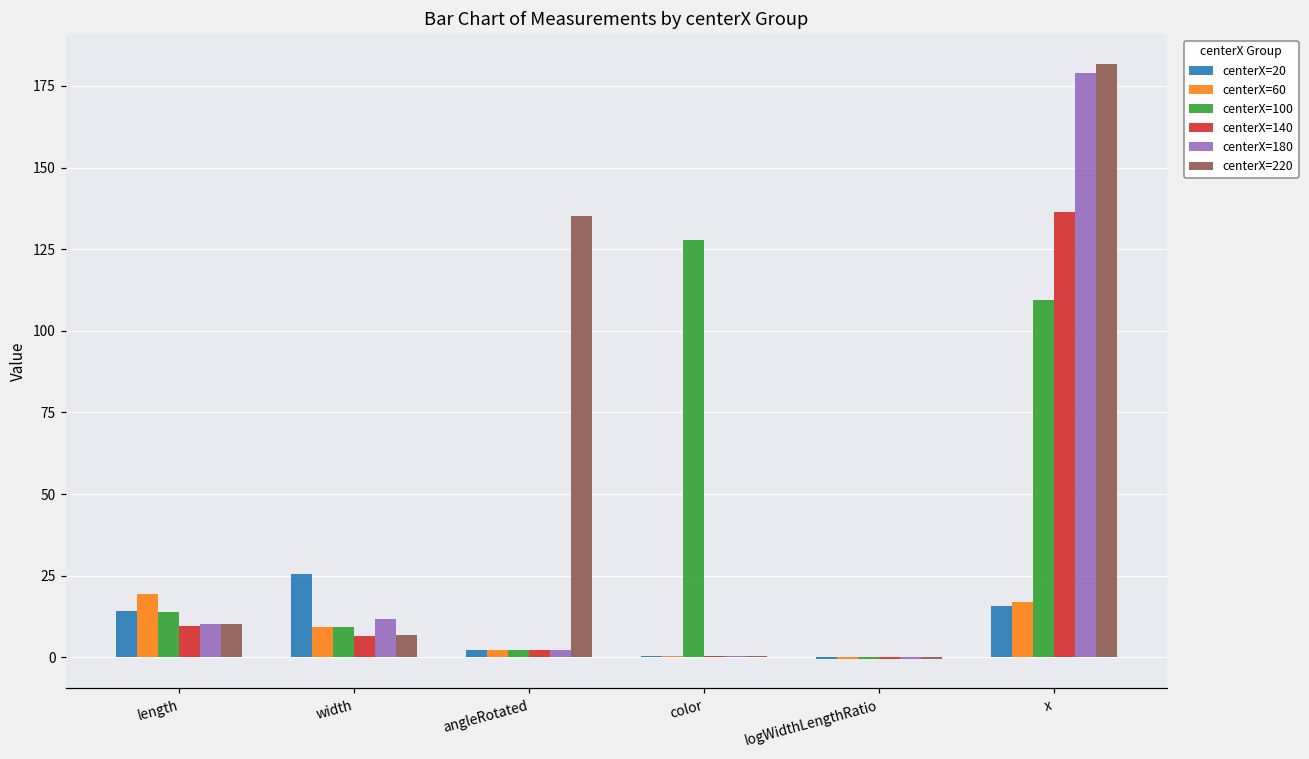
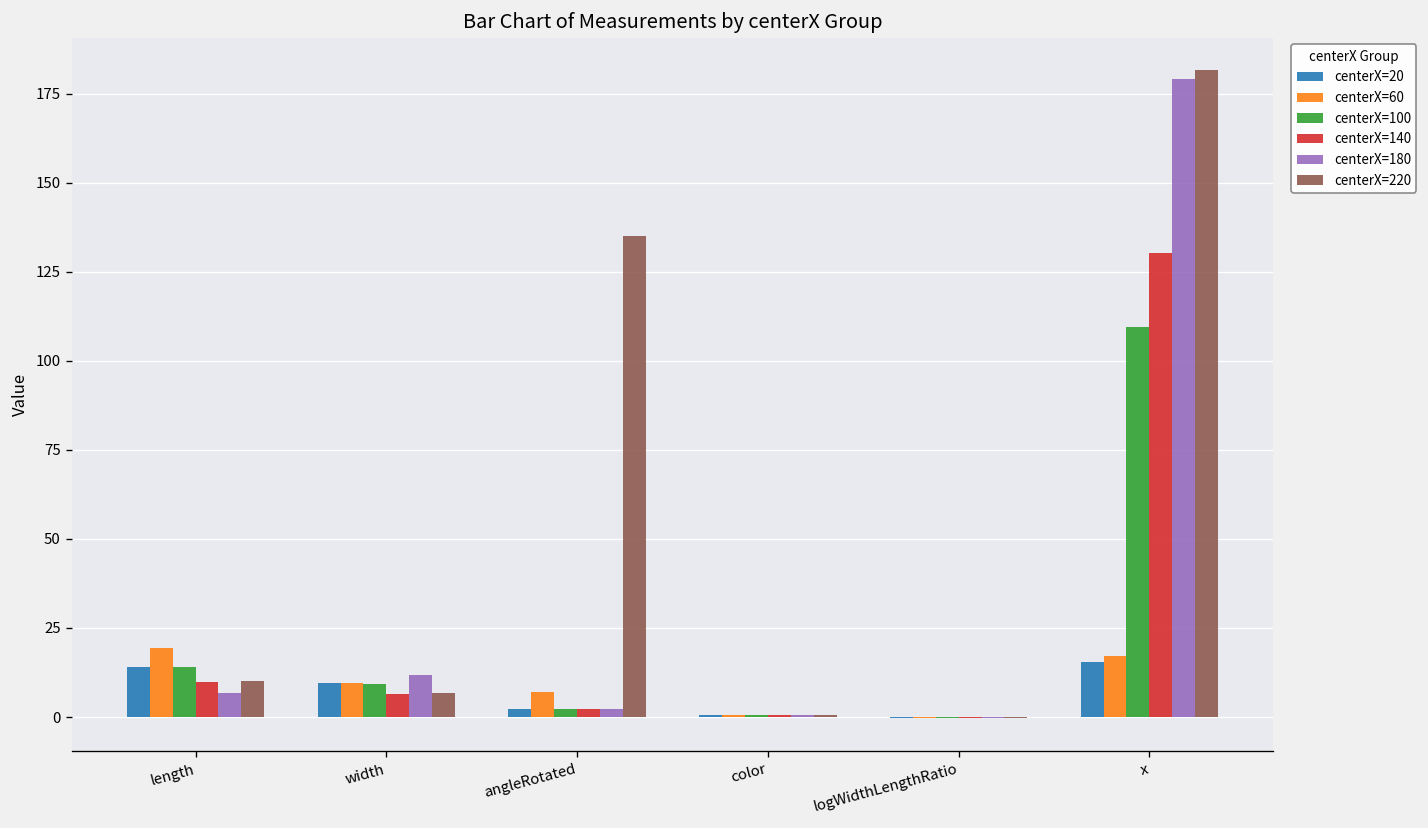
centerX=180, length: 10 -> 7
centerX=20, width: 26 -> 9
centerX=60, angleRotated: 2 -> 7
centerX=100, color: 128 -> 0
centerX=140, x: 136 -> 130
